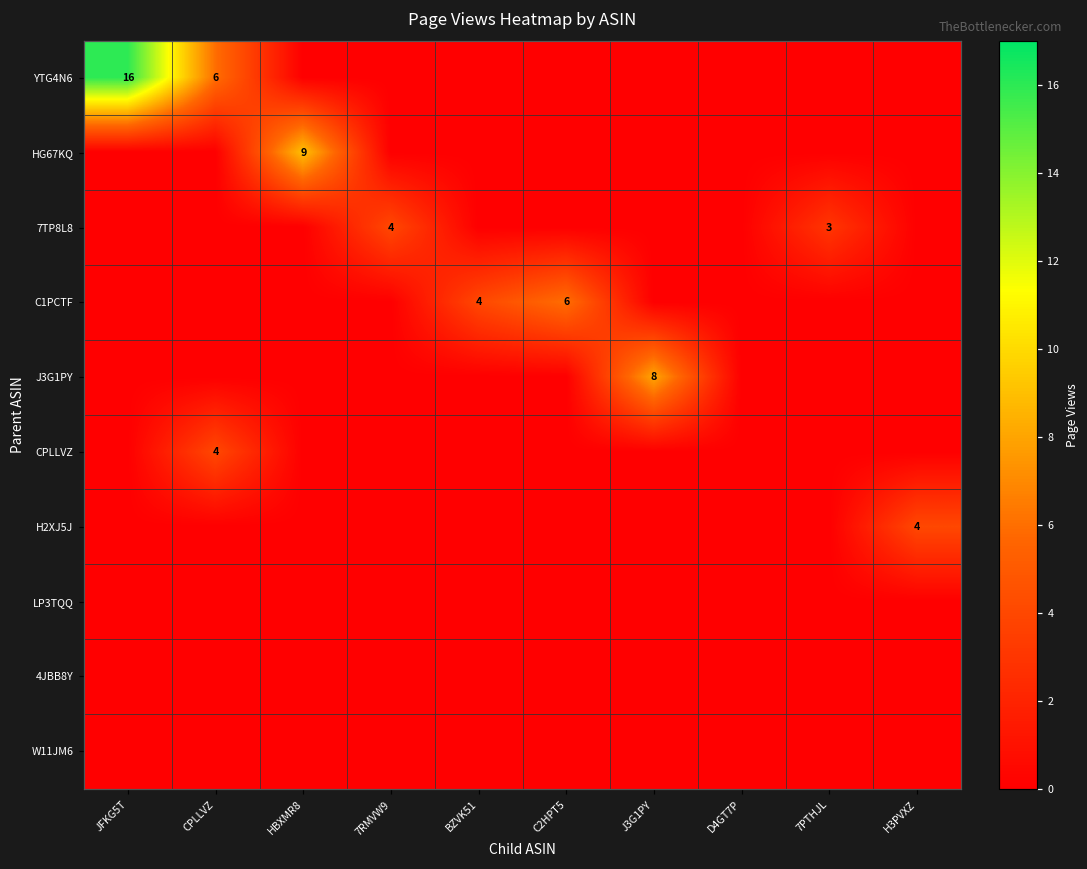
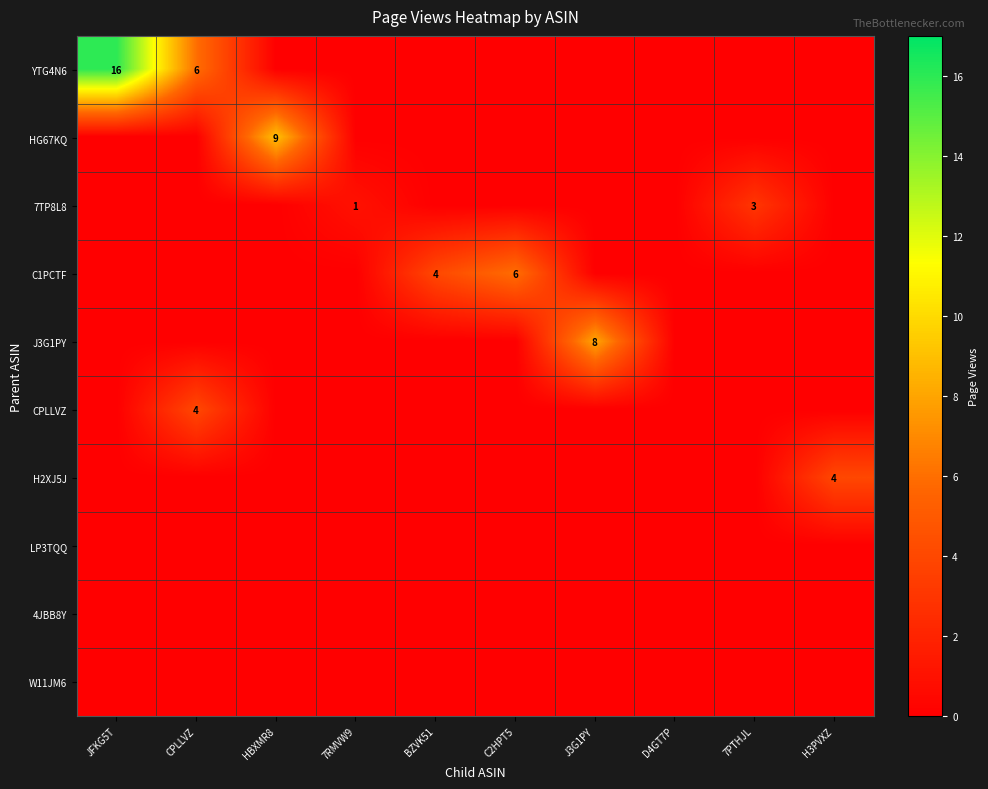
7TP8L8, 7RMVW9: 4 -> 1
